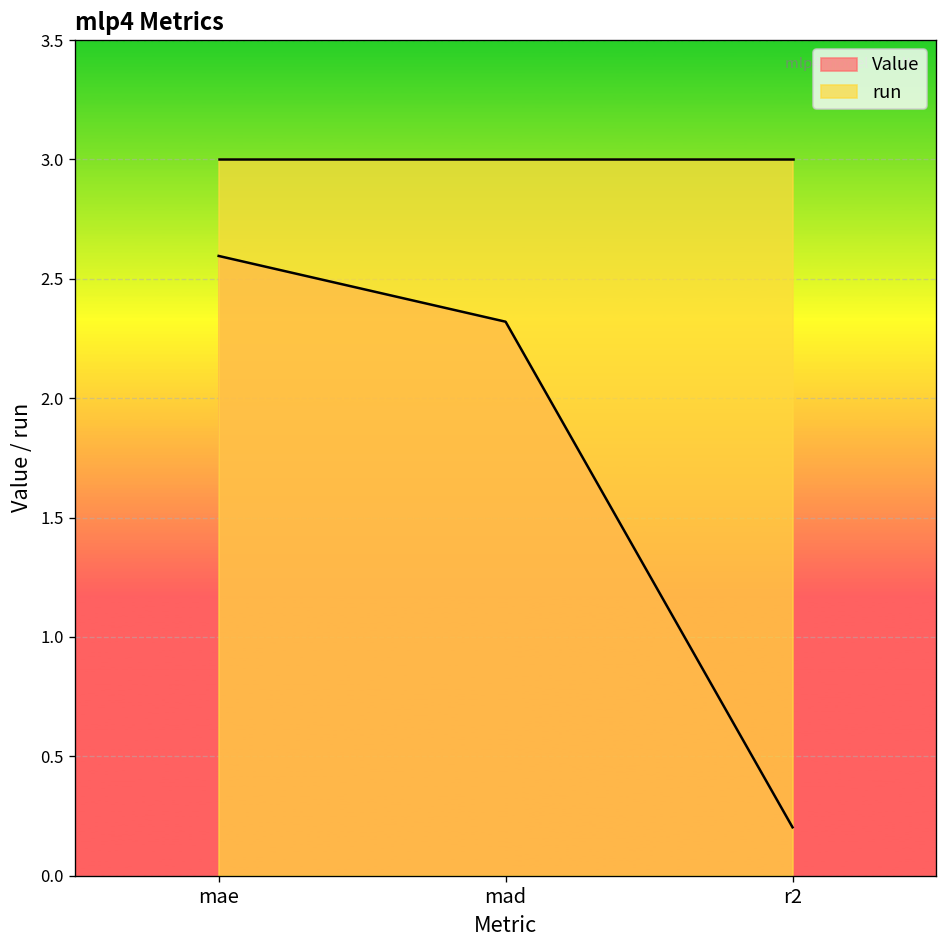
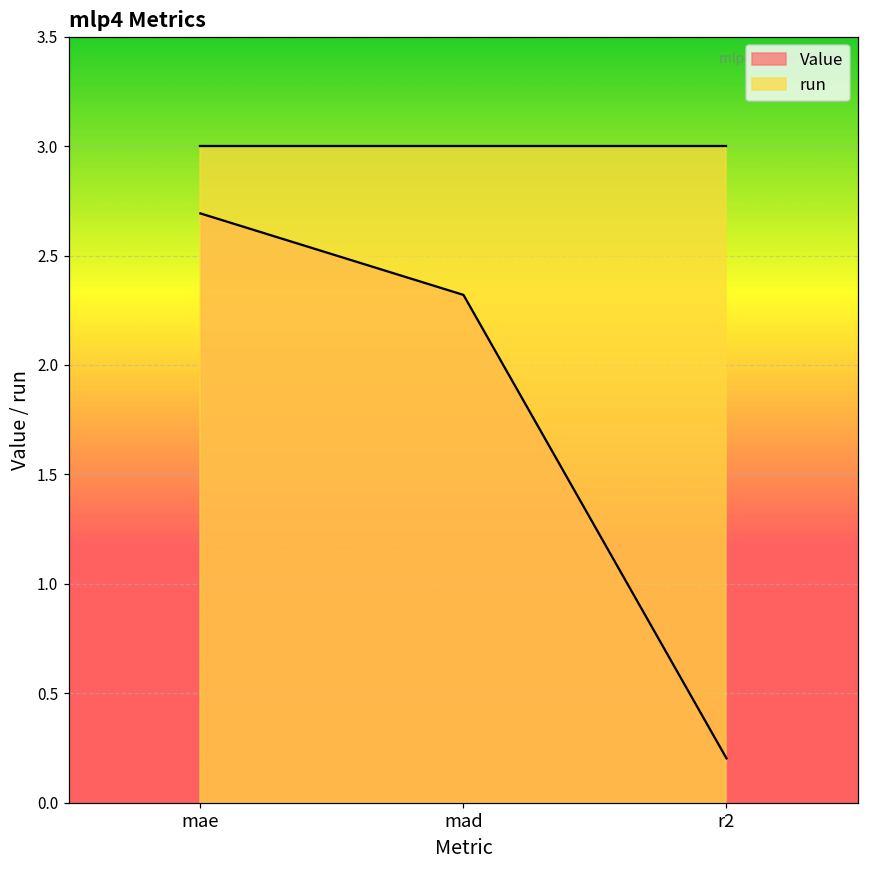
Value, mae: 2.60 -> 2.69
